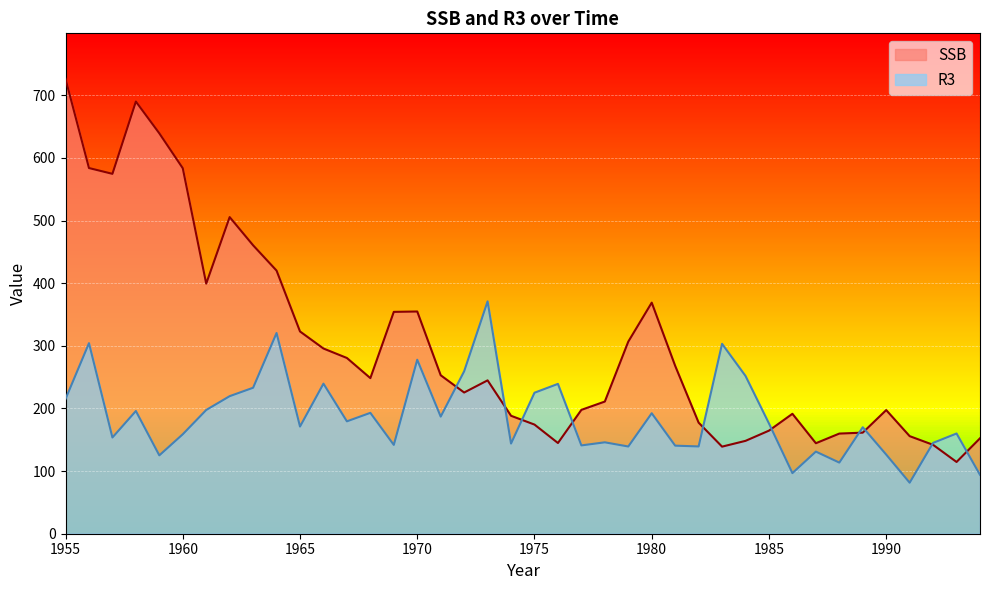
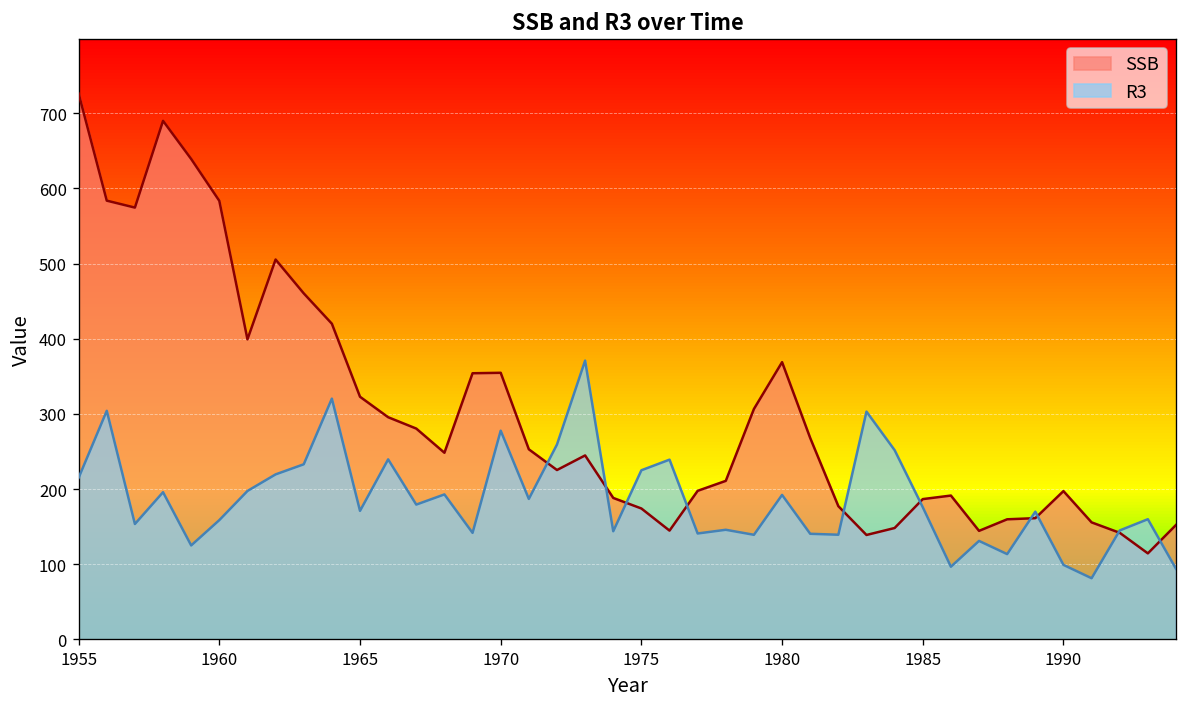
SSB, 1985: 160 -> 190
R3, 1990: 130 -> 100
